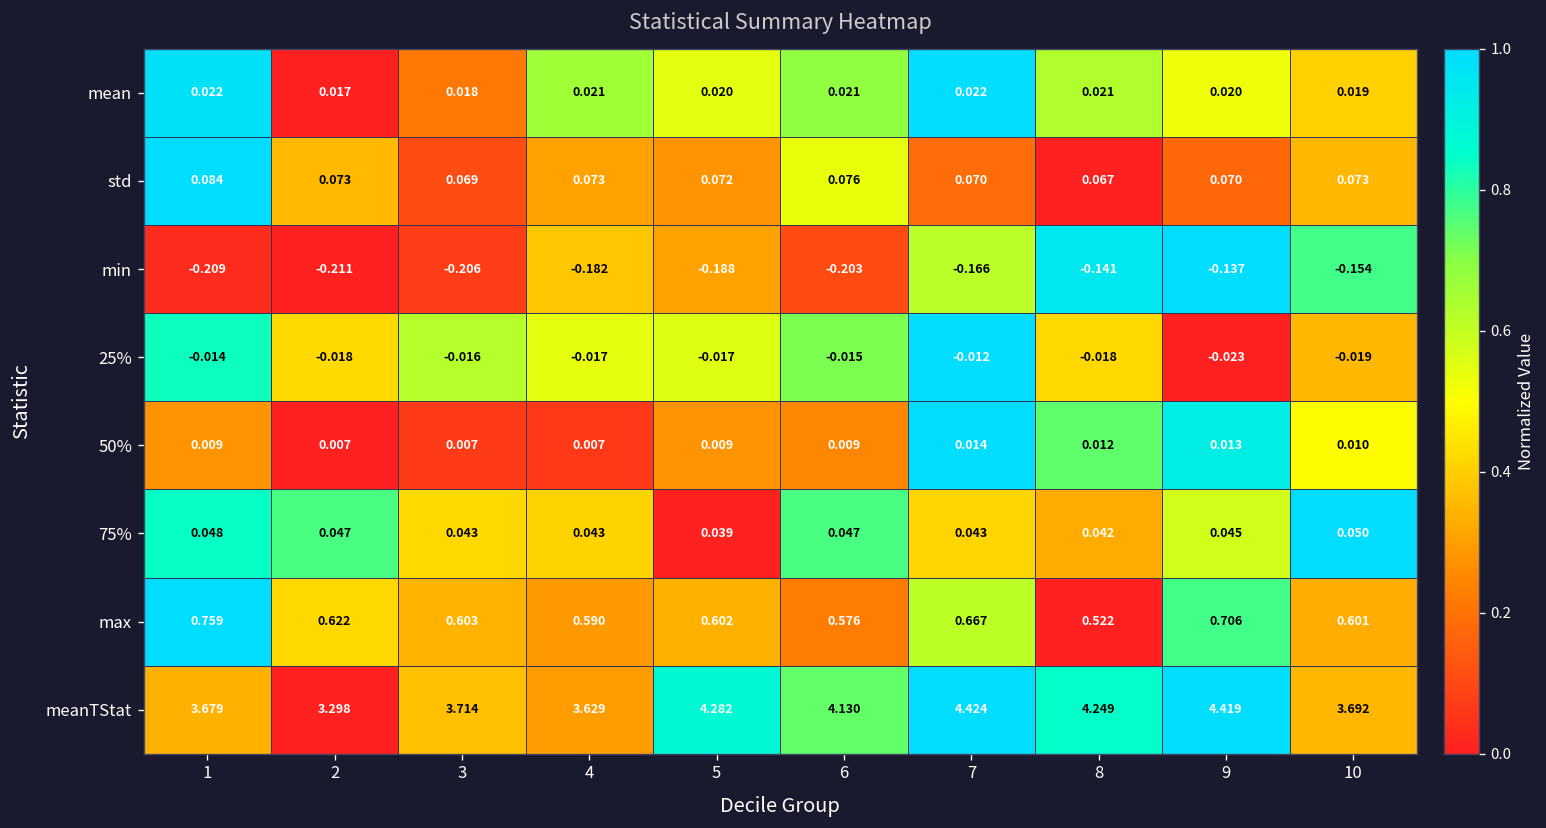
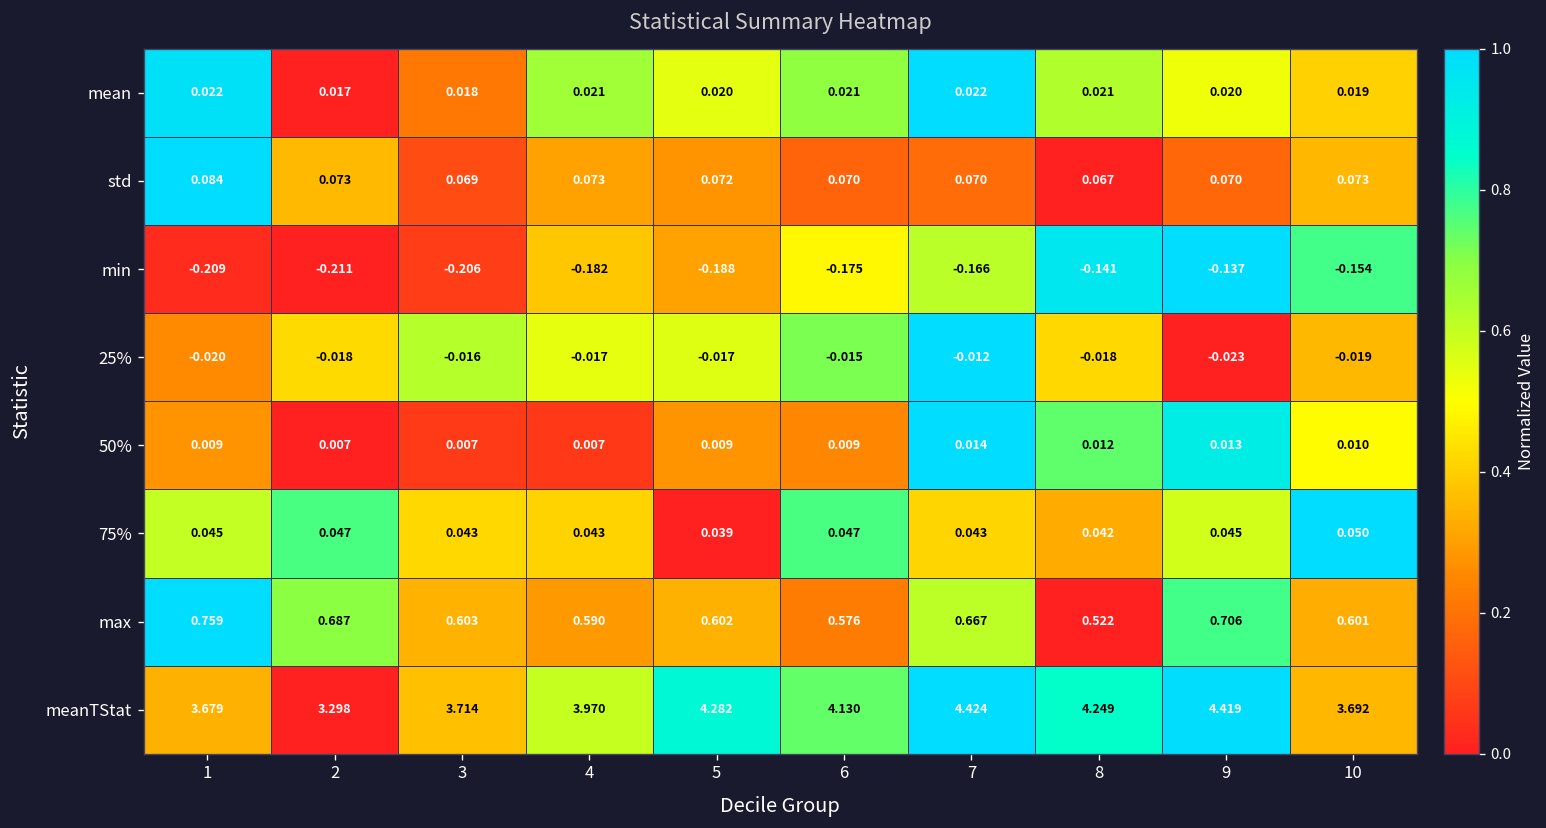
std, 6: 0.076 -> 0.070
min, 6: -0.203 -> -0.175
25%, 1: -0.014 -> -0.020
75%, 1: 0.048 -> 0.045
max, 2: 0.622 -> 0.687
meanTStat, 4: 3.629 -> 3.970
